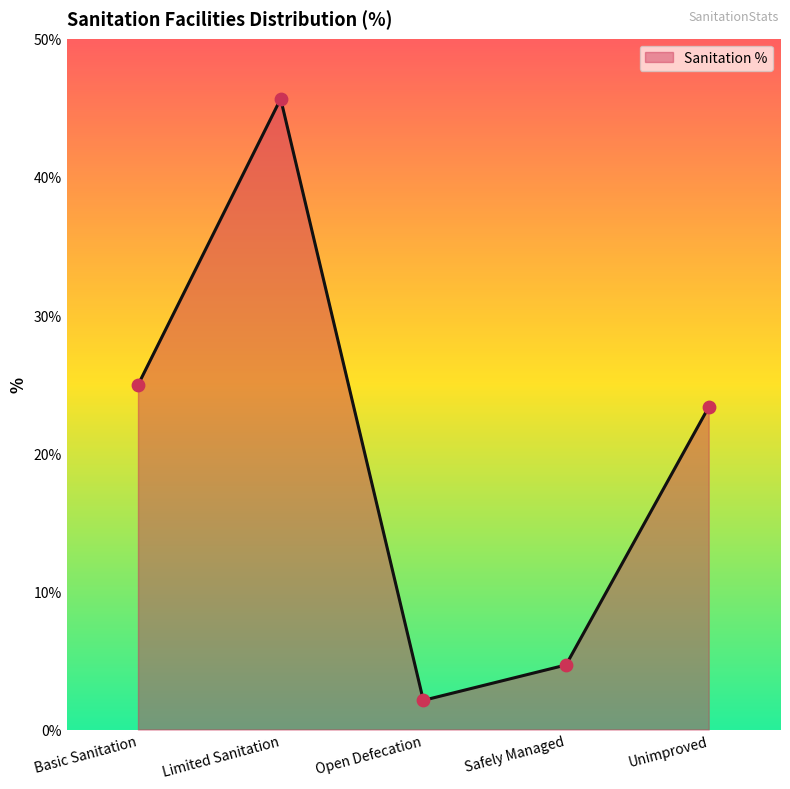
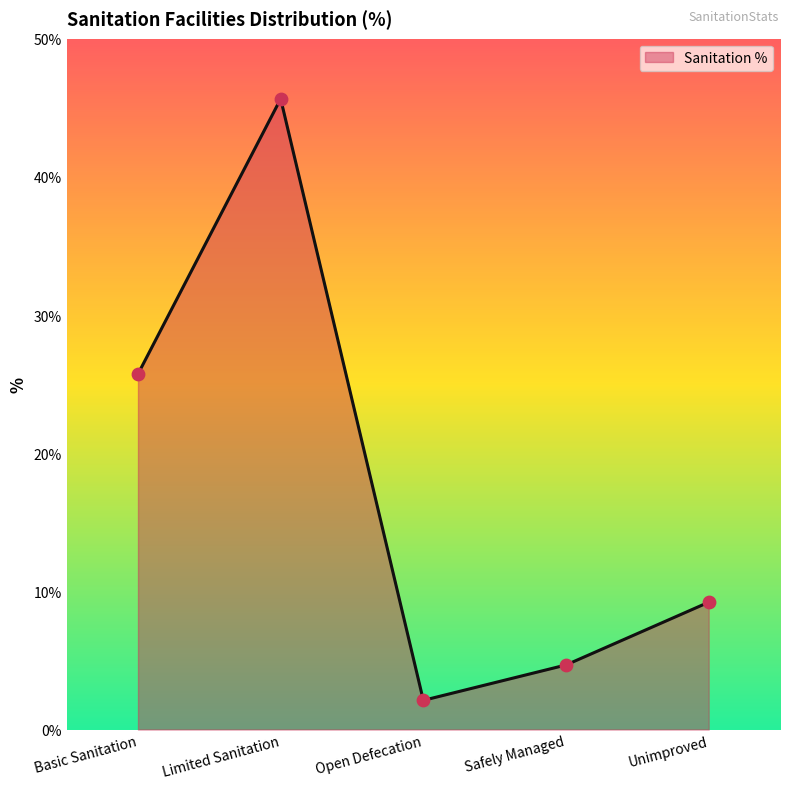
Basic Sanitation: 24.9% -> 25.7%
Unimproved: 23.3% -> 9.2%
